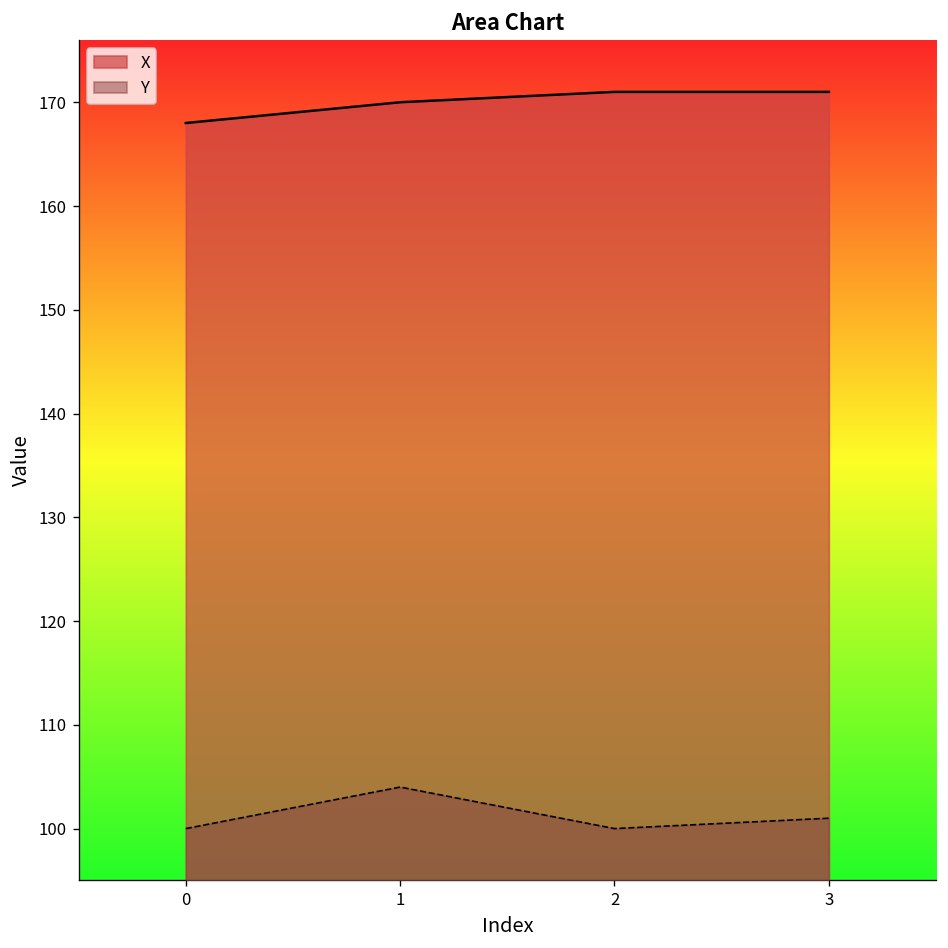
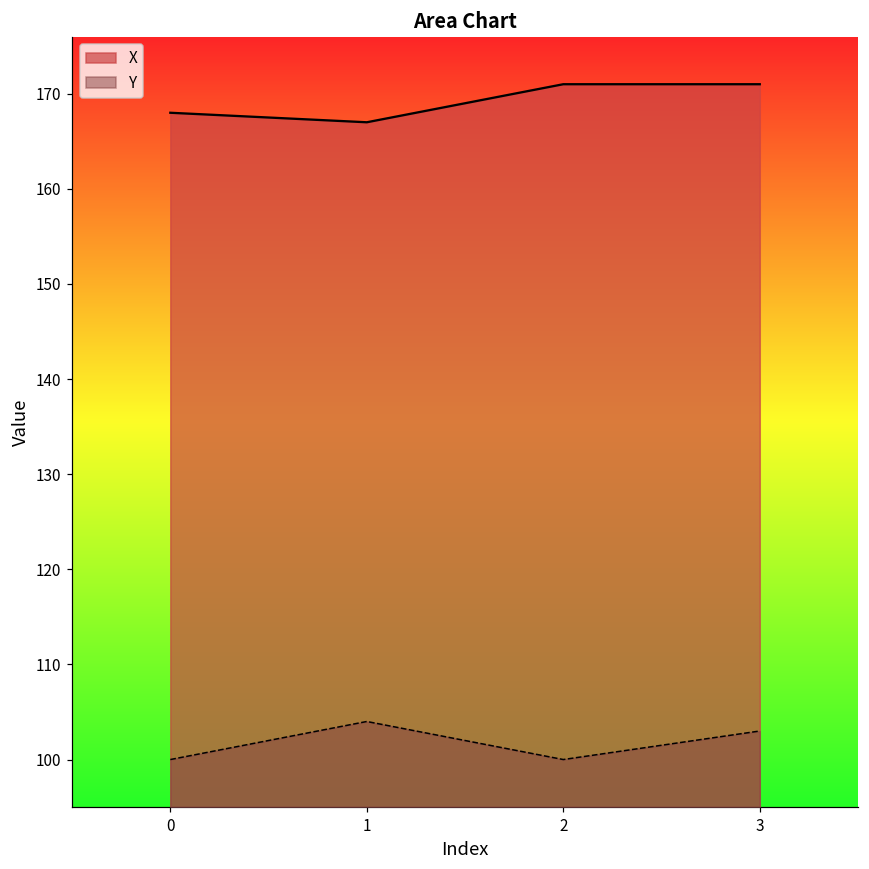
X, 1: 170 -> 167
Y, 3: 101 -> 103
